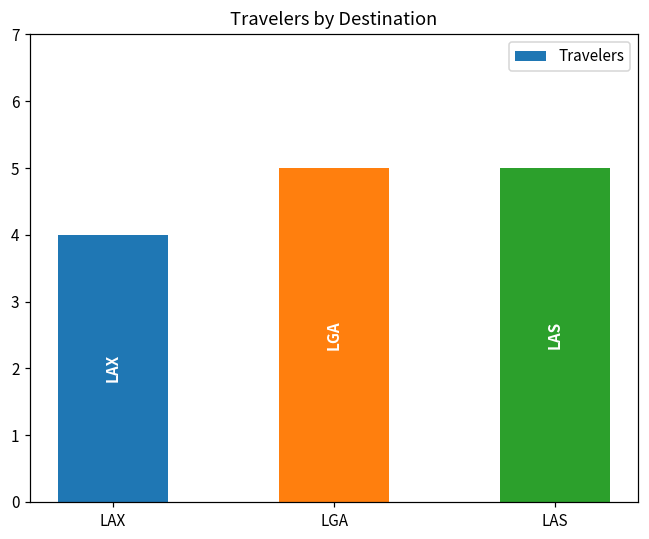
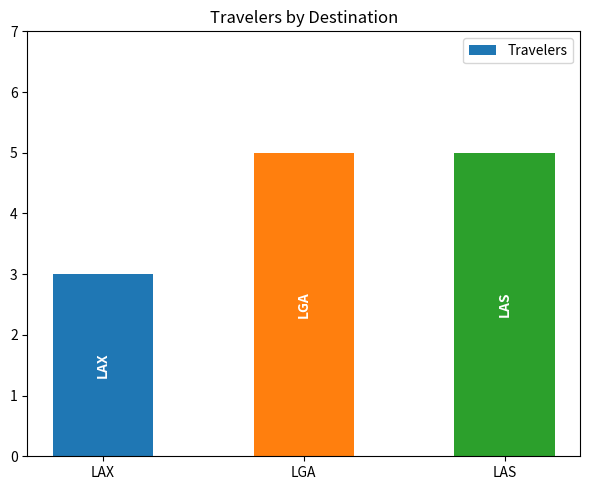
LAX: 4 -> 3
